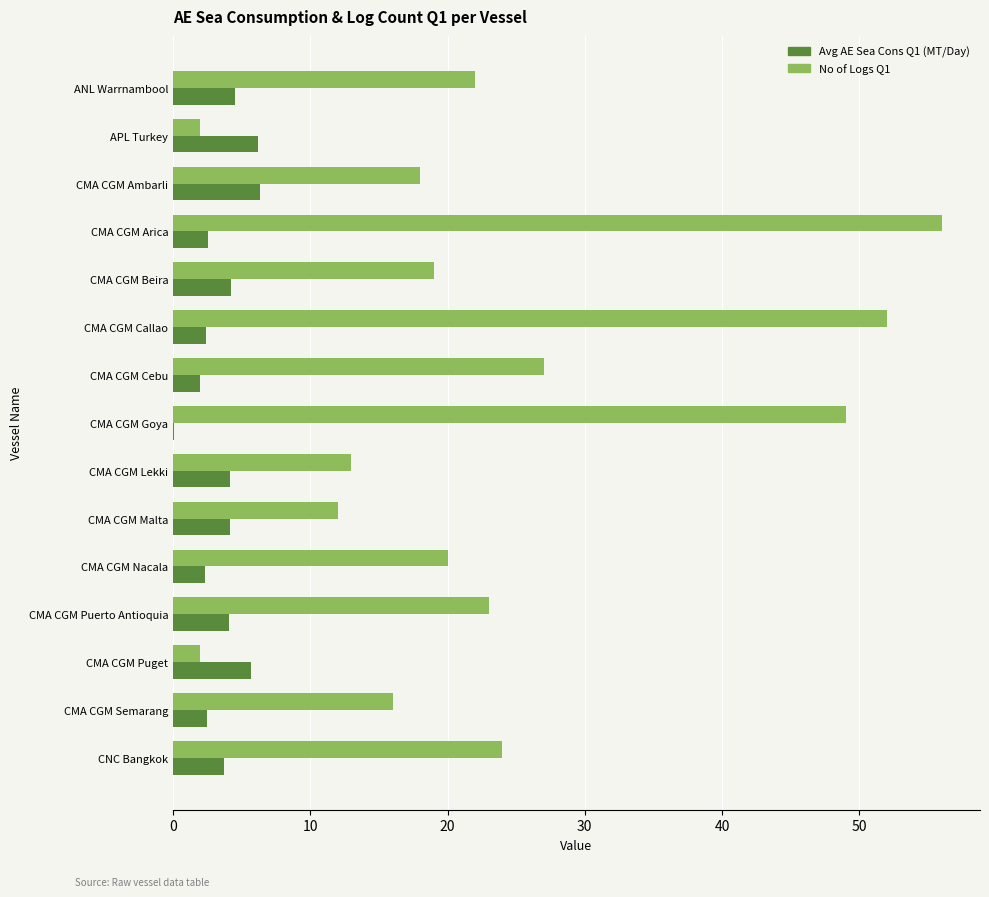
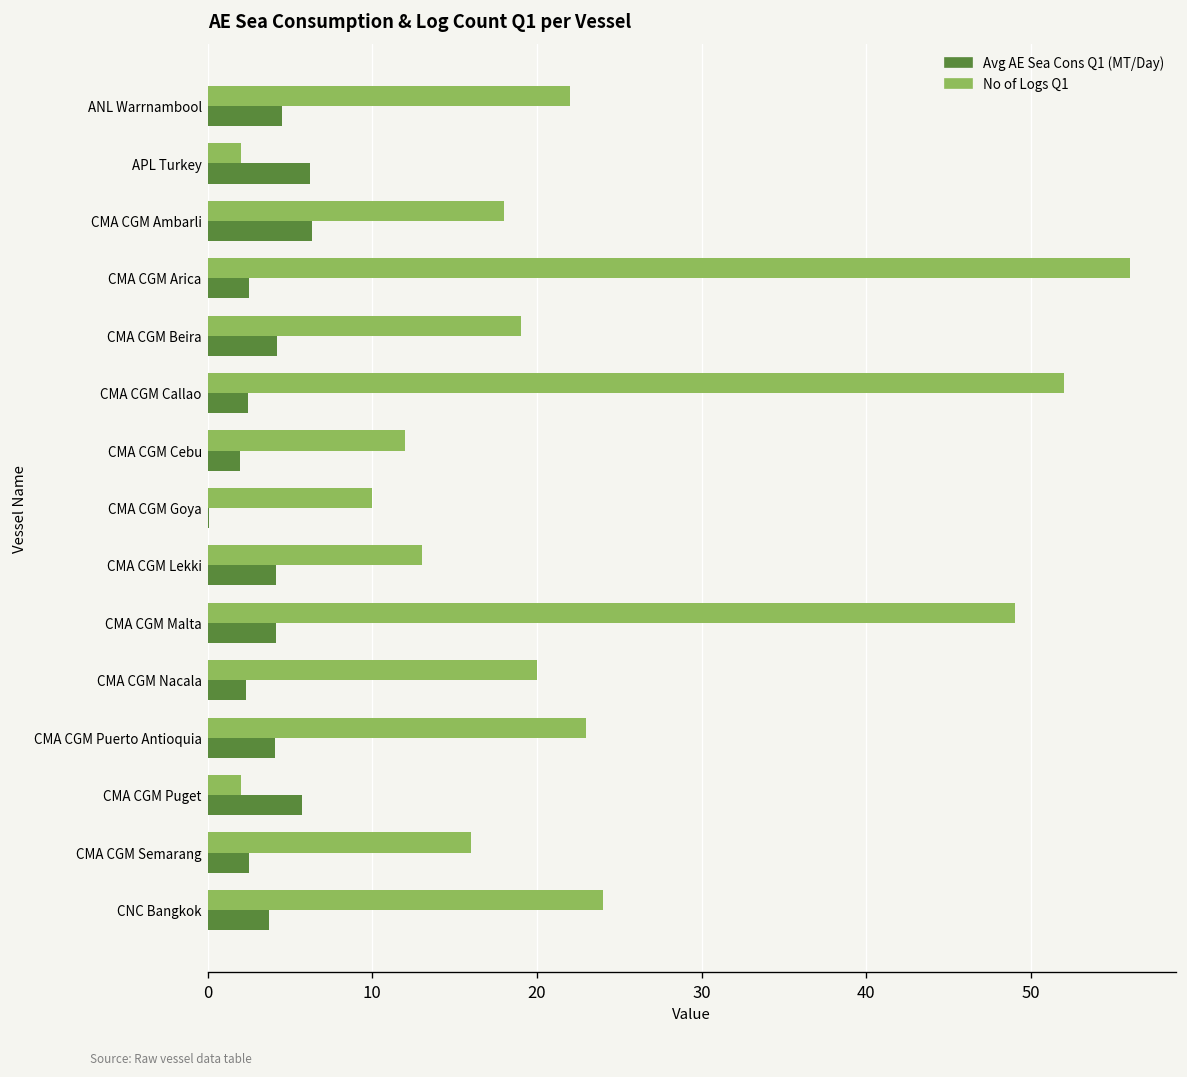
No of Logs Q1, CMA CGM Cebu: 27 -> 12
No of Logs Q1, CMA CGM Goya: 49 -> 10
No of Logs Q1, CMA CGM Malta: 12 -> 49
